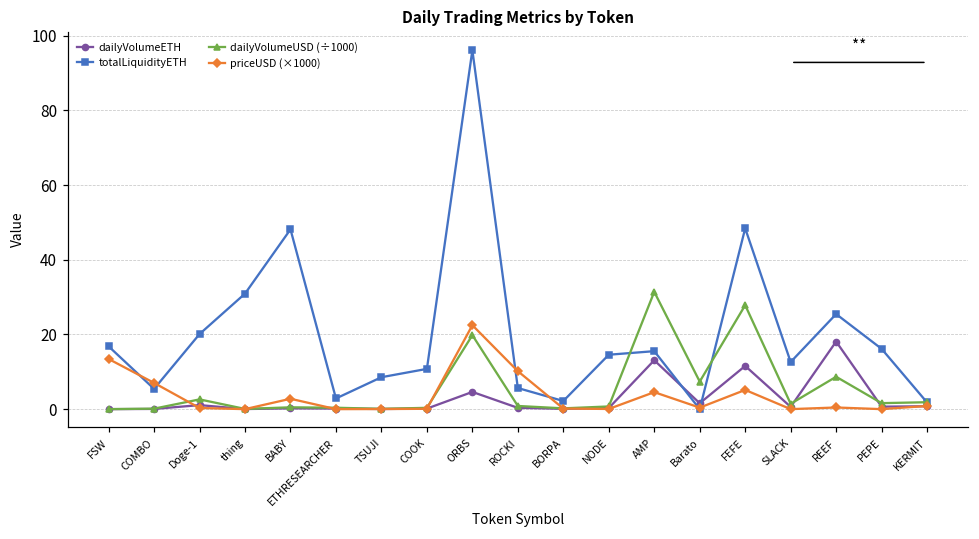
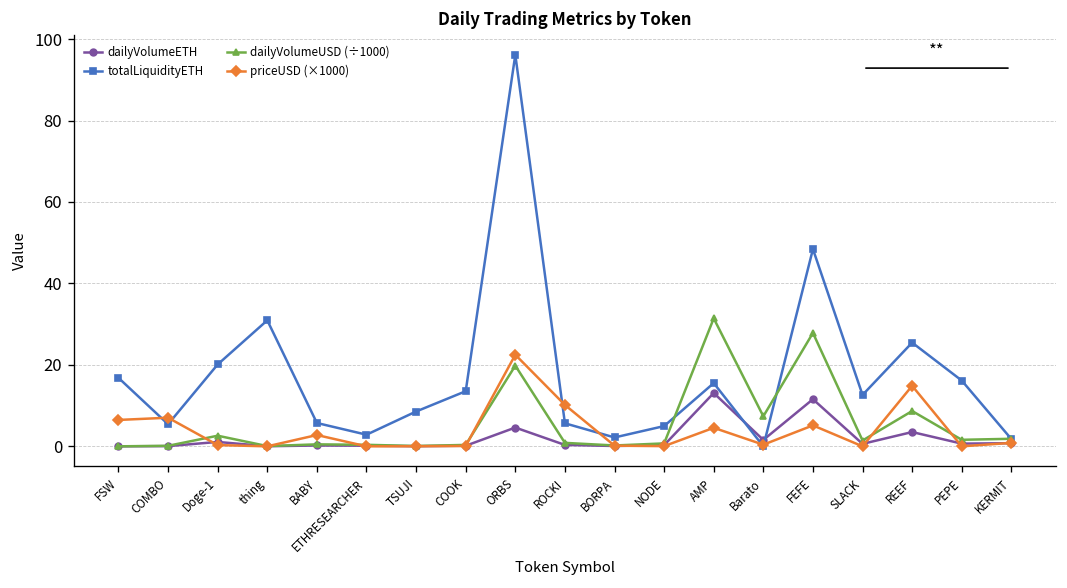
priceUSD (×1000), FSW: 13 -> 6
totalLiquidityETH, BABY: 48 -> 6
totalLiquidityETH, COOK: 11 -> 14
totalLiquidityETH, NODE: 15 -> 5
dailyVolumeETH, REEF: 18 -> 4
priceUSD (×1000), REEF: 0 -> 15
